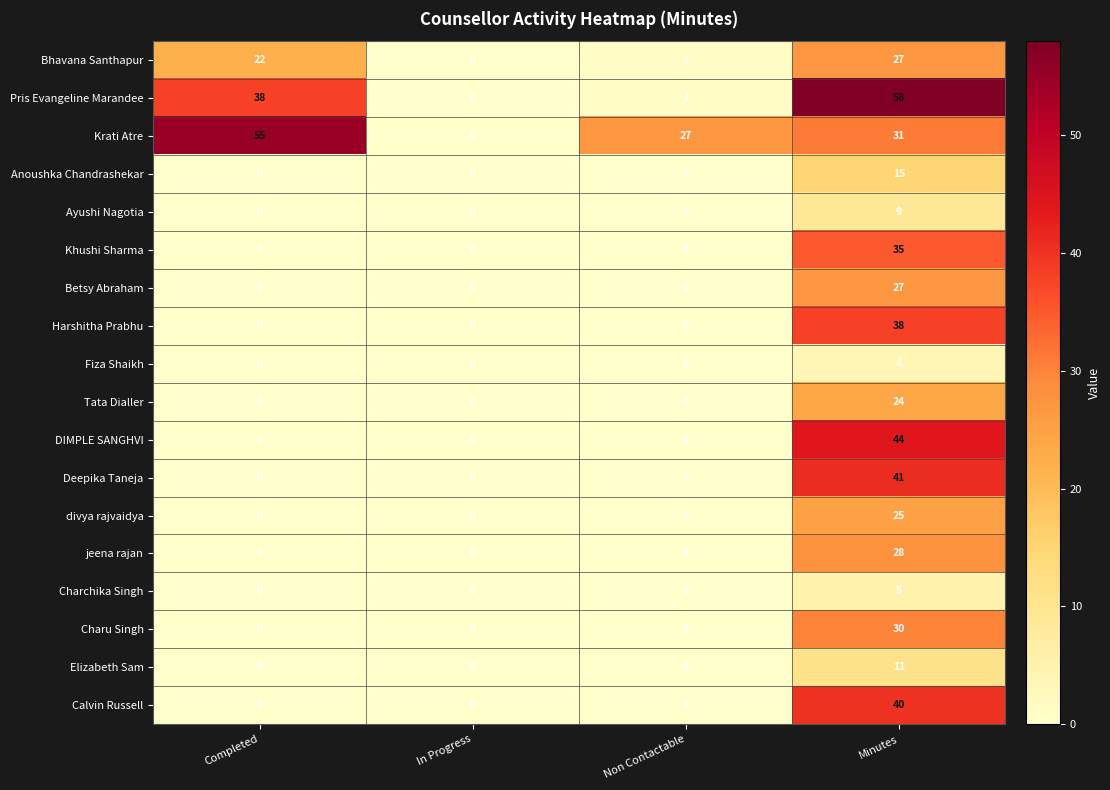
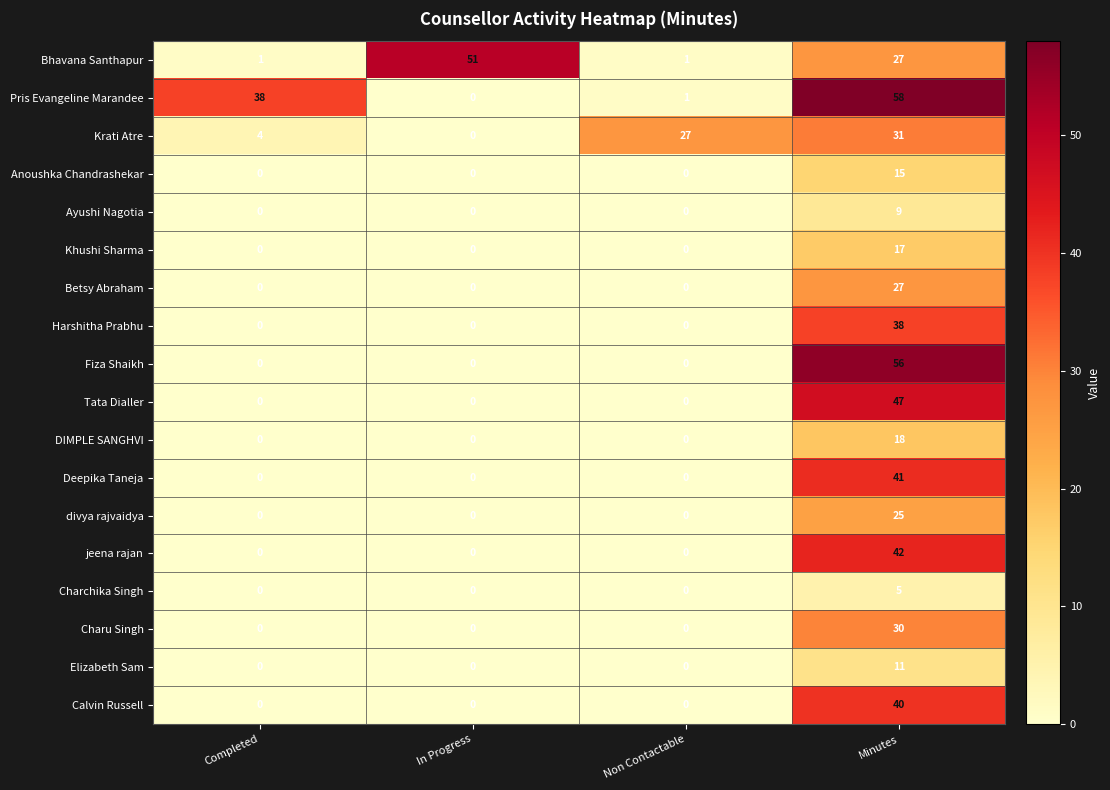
Bhavana Santhapur, Completed: 22 -> 1
Bhavana Santhapur, In Progress: 0 -> 51
Krati Atre, Completed: 55 -> 4
Khushi Sharma, Minutes: 35 -> 17
Fiza Shaikh, Minutes: 4 -> 56
Tata Dialler, Minutes: 24 -> 47
DIMPLE SANGHVI, Minutes: 44 -> 18
jeena rajan, Minutes: 28 -> 42
